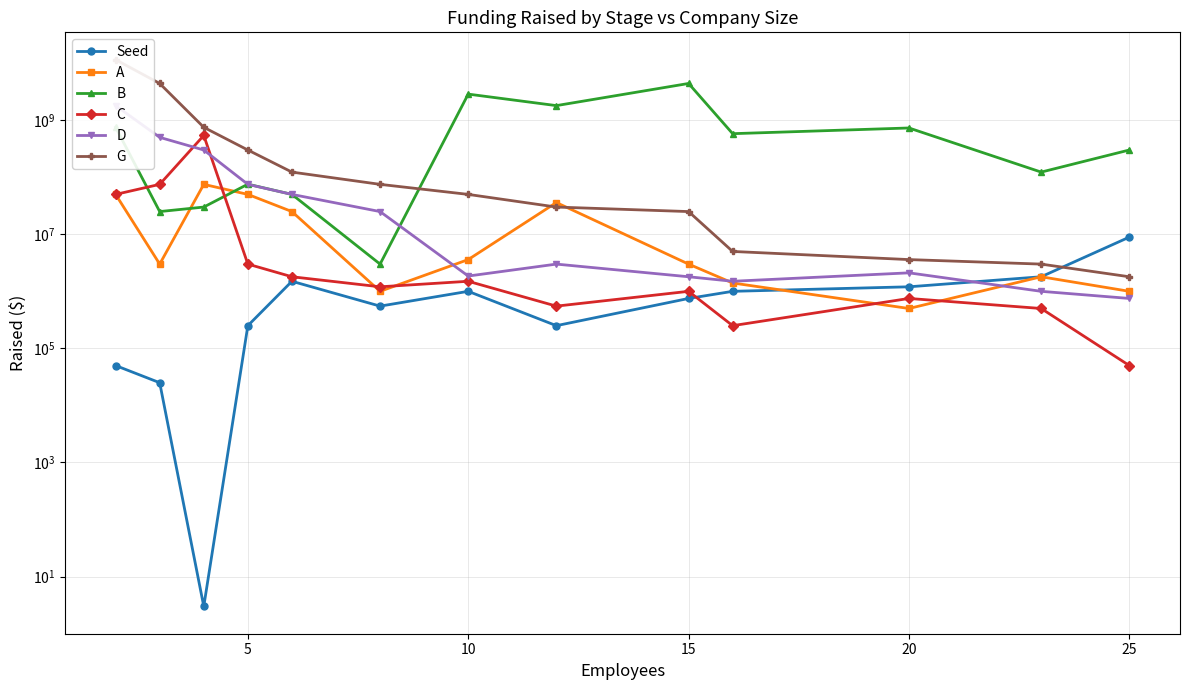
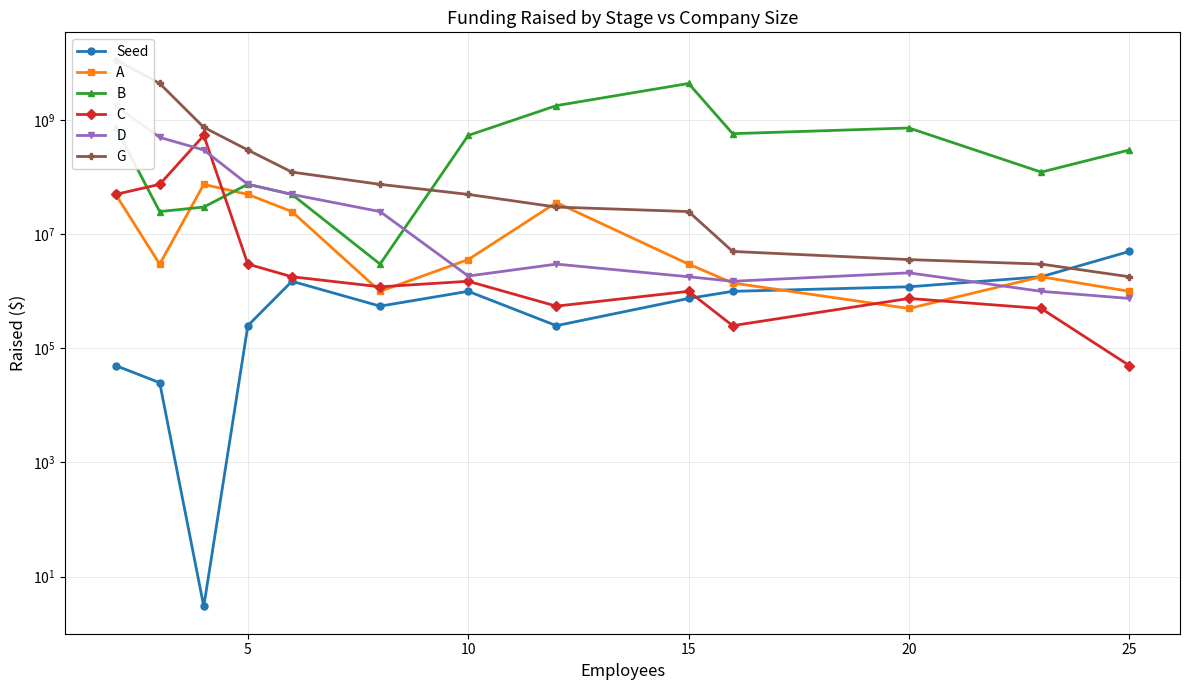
B, 10: 3000000000 -> 500000000
Seed, 25: 9000000 -> 5000000
